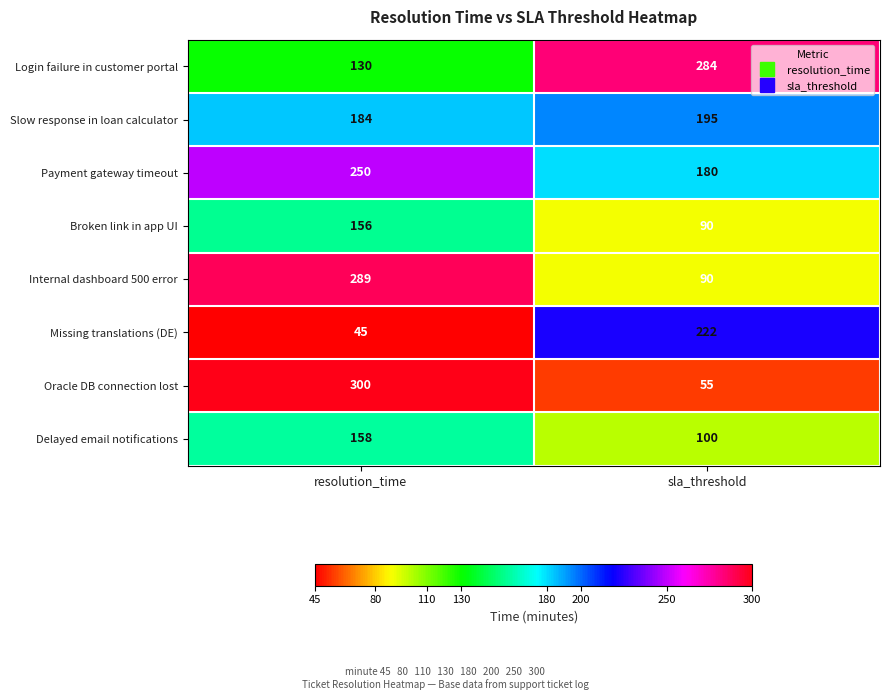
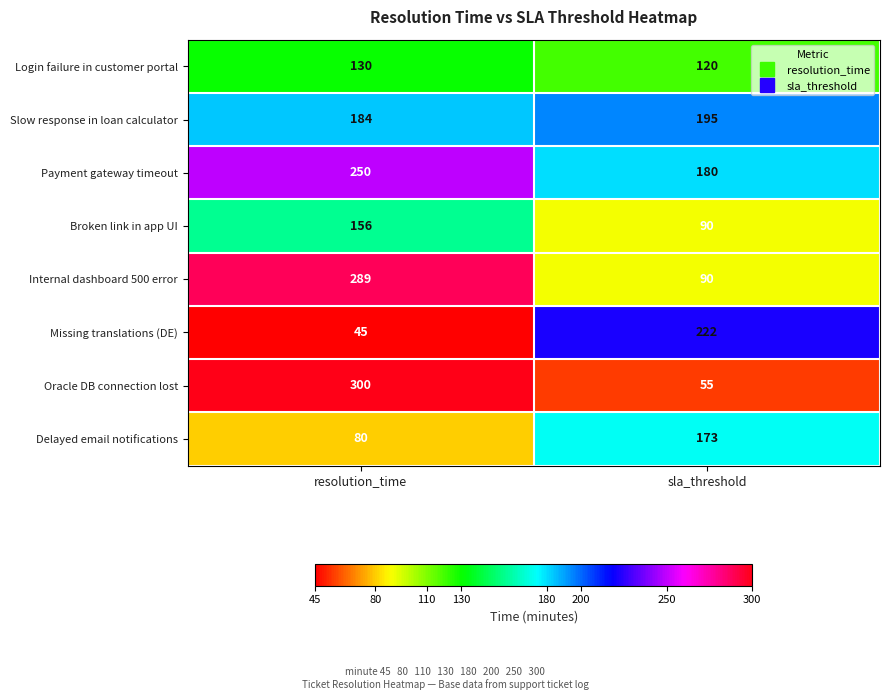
Login failure in customer portal, sla_threshold: 284 -> 120
Delayed email notifications, resolution_time: 158 -> 80
Delayed email notifications, sla_threshold: 100 -> 173
